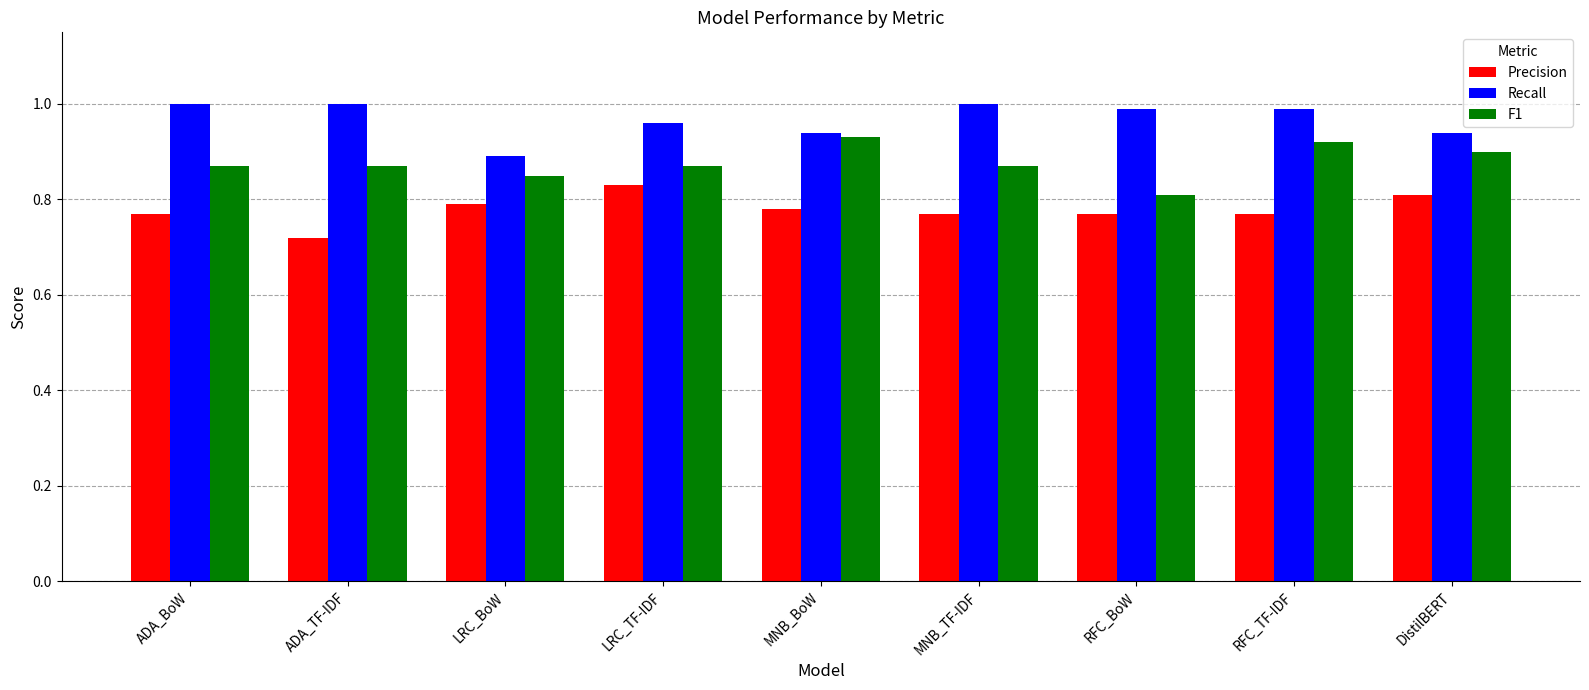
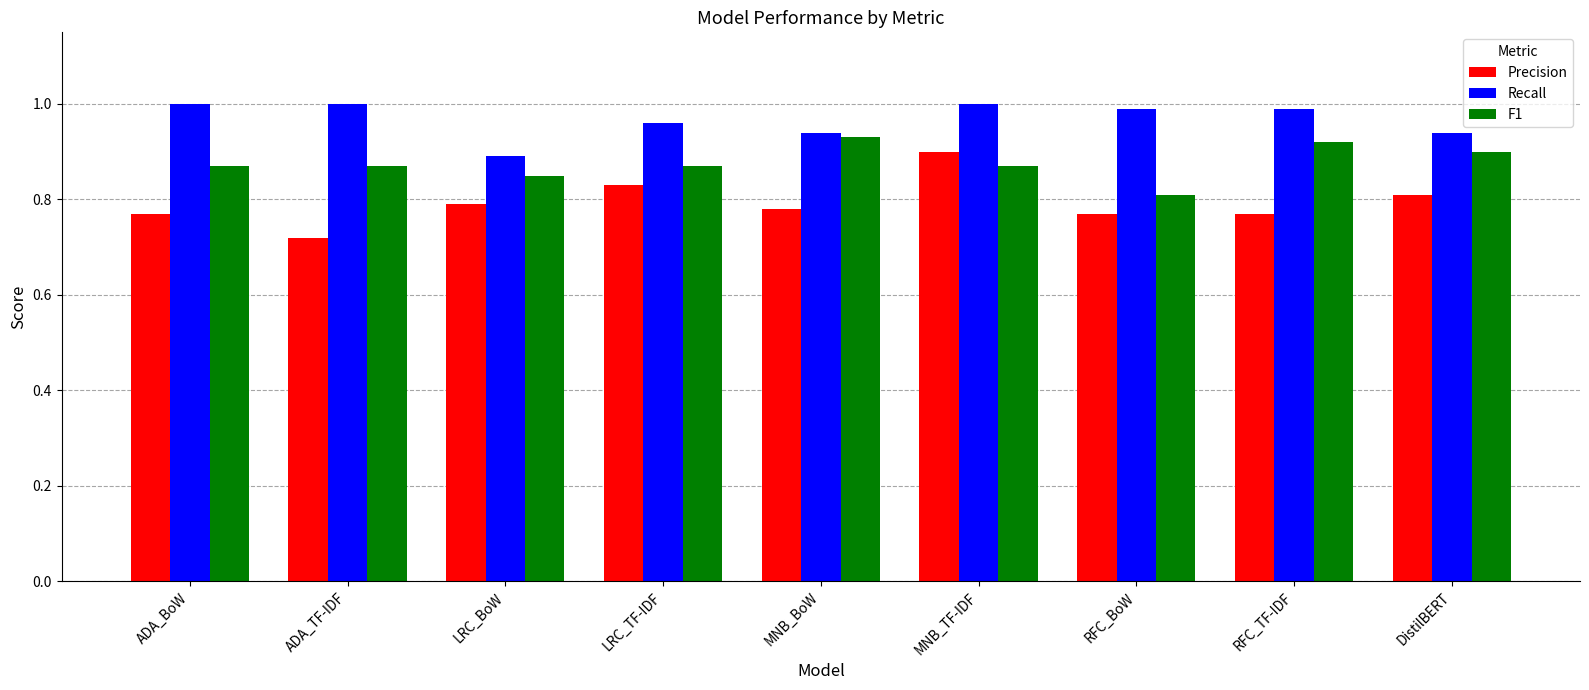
Precision, MNB_TF-IDF: 0.77 -> 0.90
